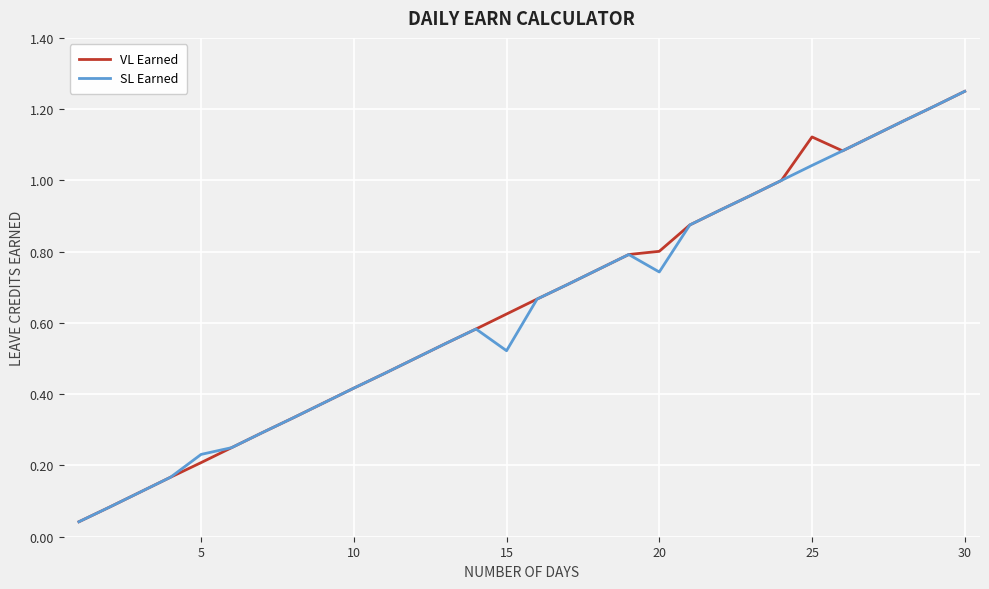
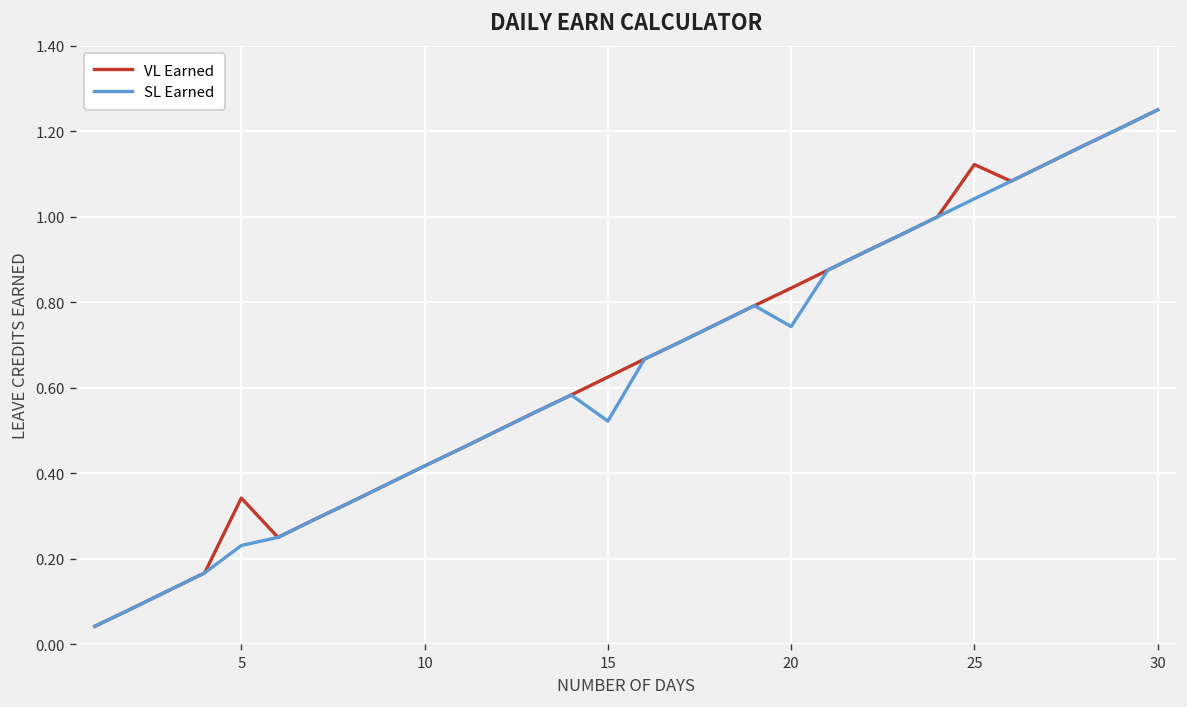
VL Earned, 5: 0.21 -> 0.34
VL Earned, 20: 0.80 -> 0.83
